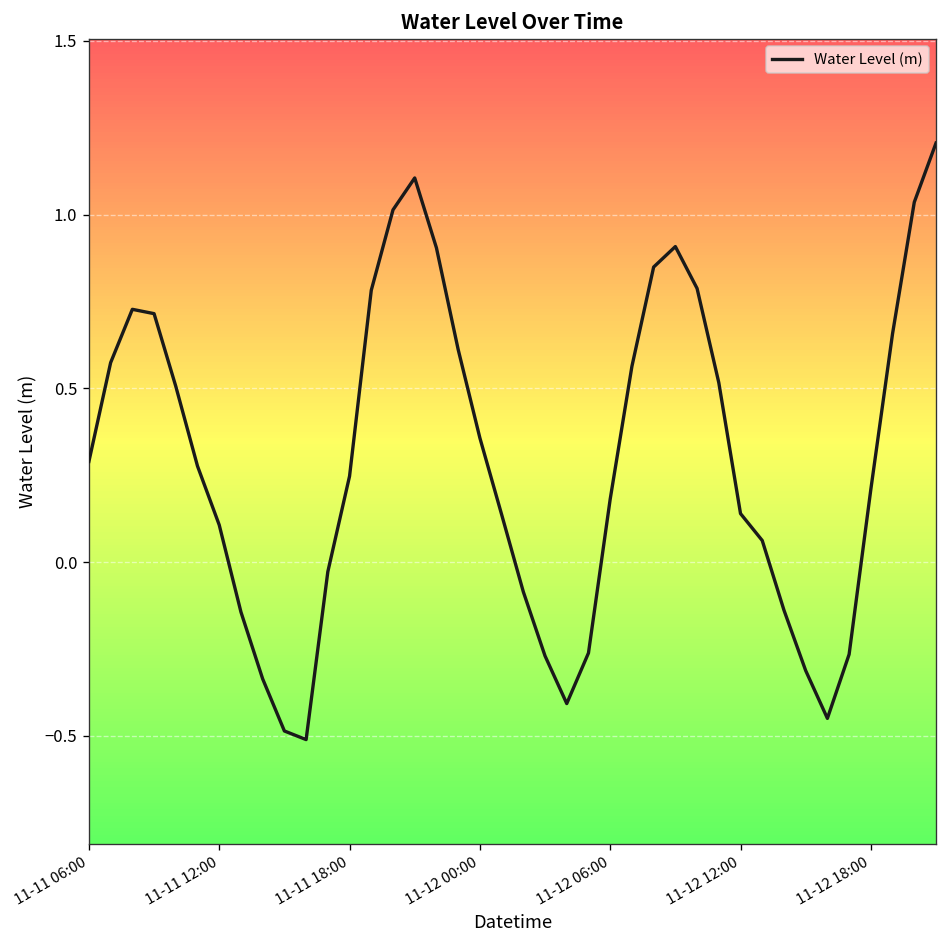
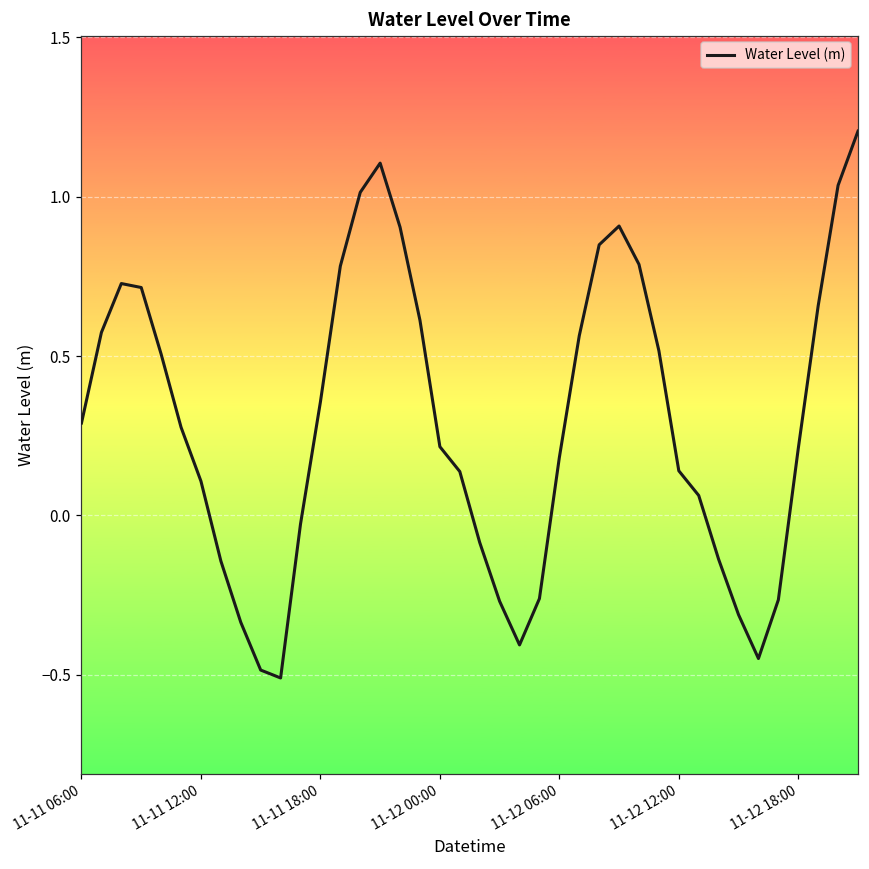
11-11 18:00: 0.25 -> 0.36
11-12 00:00: 0.36 -> 0.22
